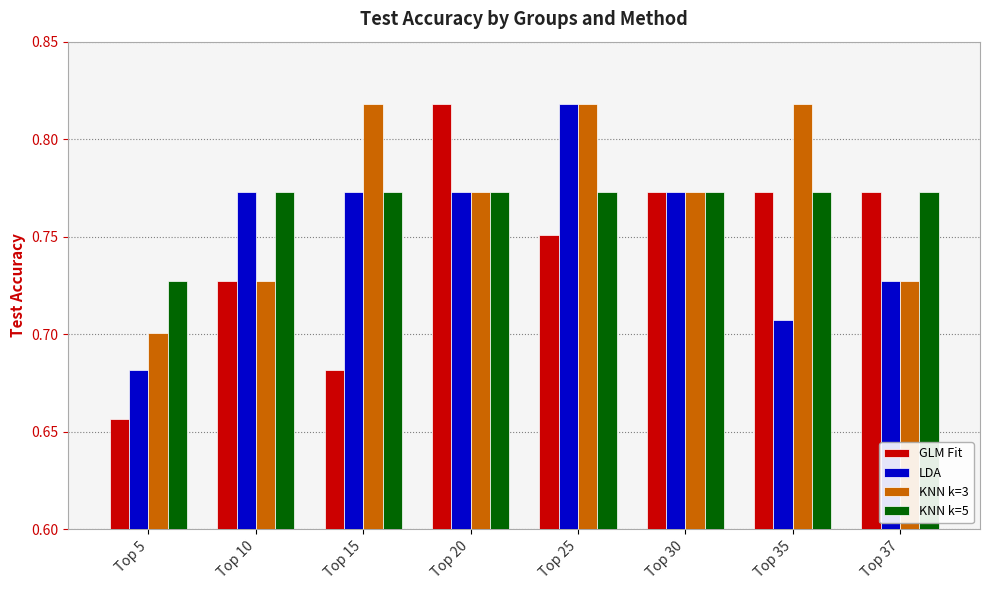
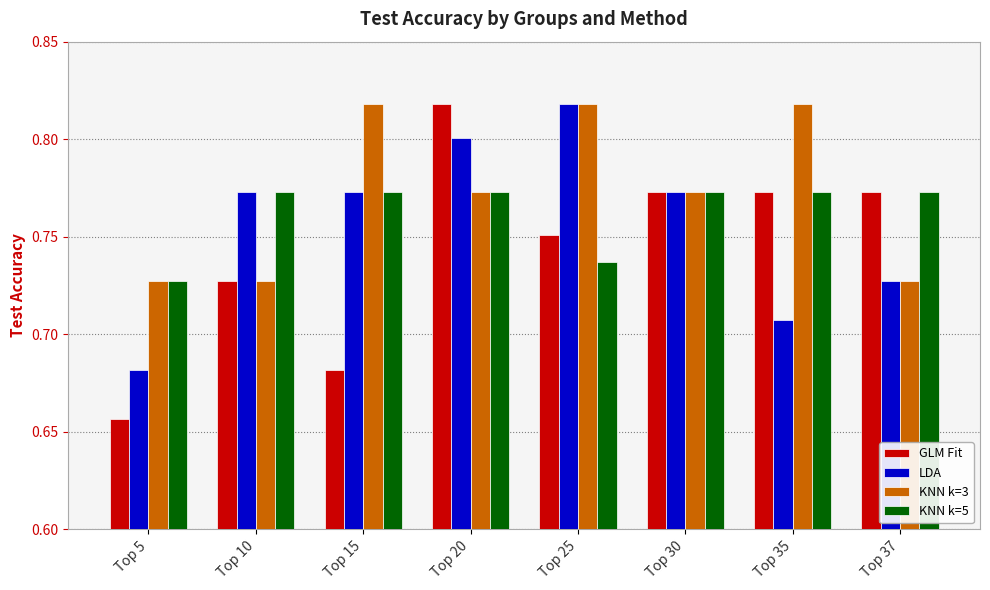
KNN k=3, Top 5: 0.701 -> 0.727
LDA, Top 20: 0.773 -> 0.800
KNN k=5, Top 25: 0.773 -> 0.737
